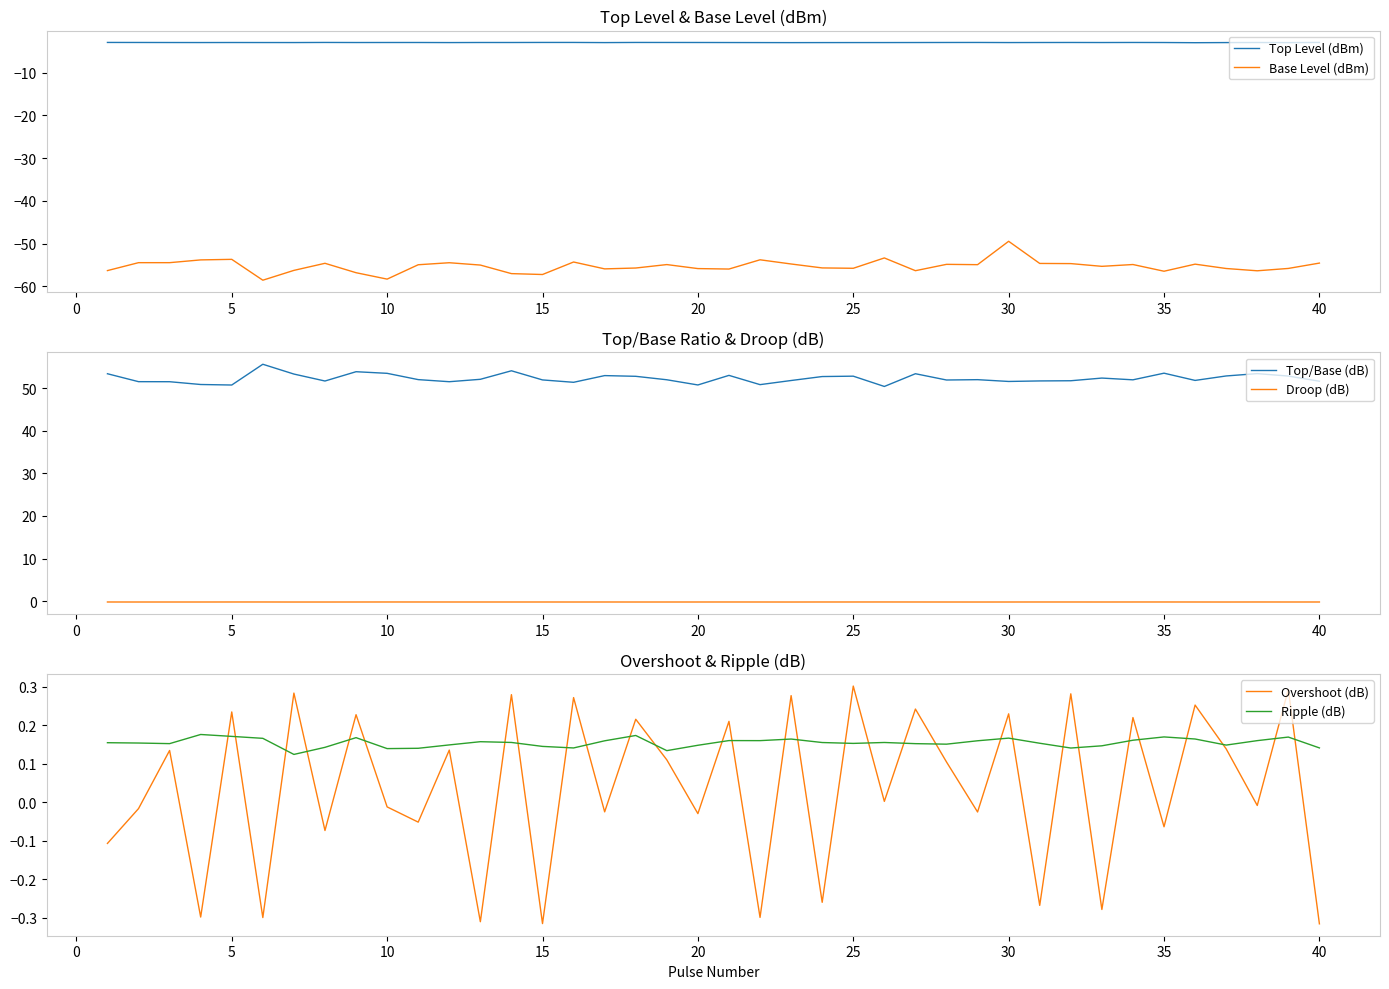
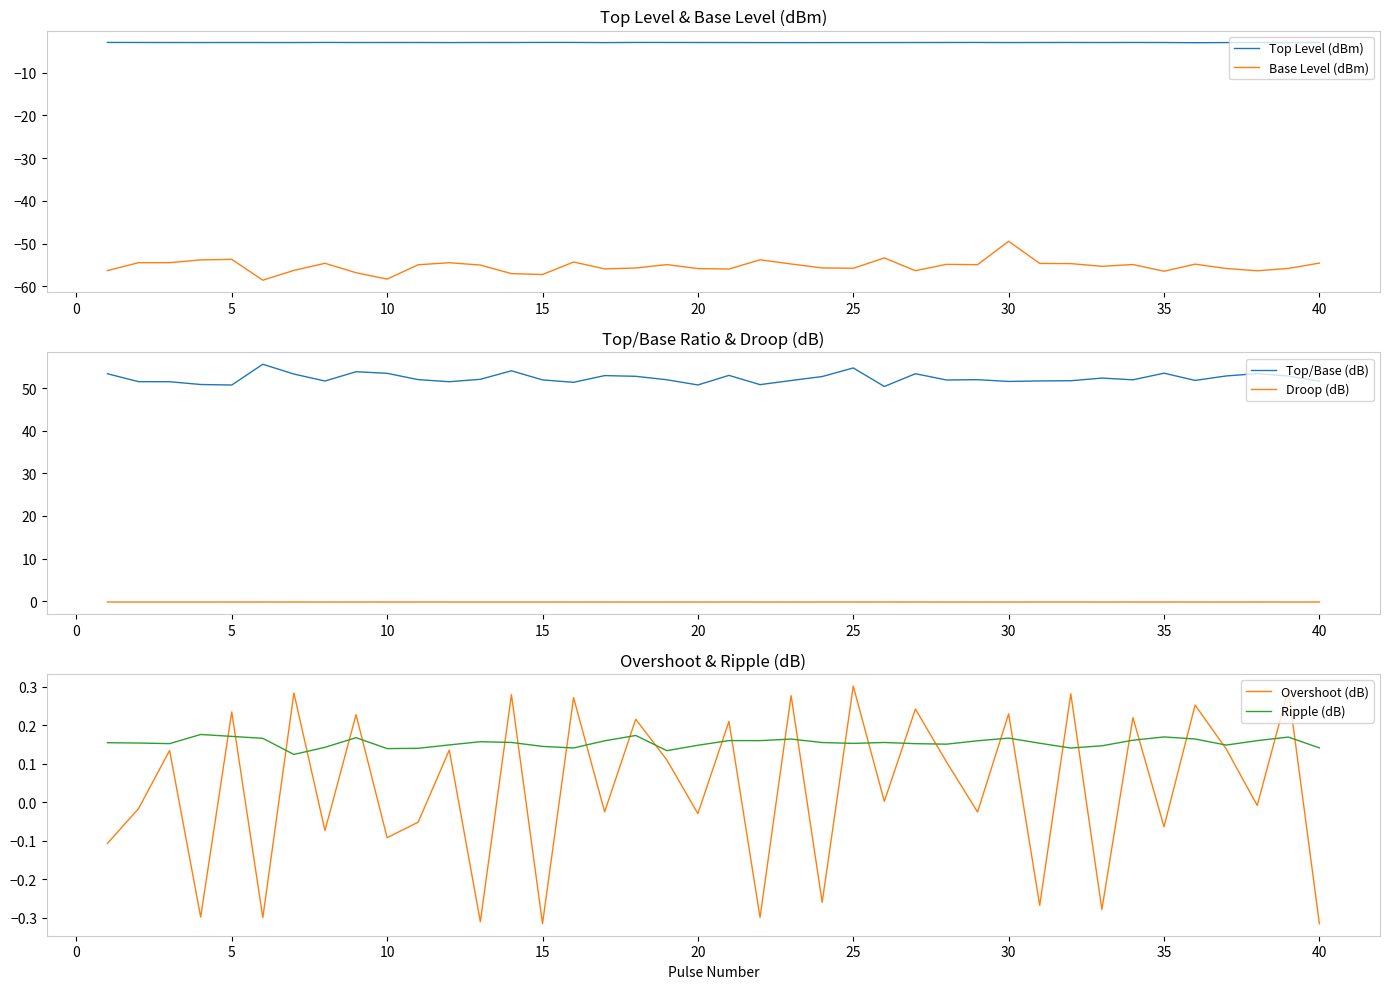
Top/Base Ratio & Droop (dB), Top/Base (dB), 25: 53 -> 55
Overshoot & Ripple (dB), Overshoot (dB), 10: -0.01 -> -0.09
